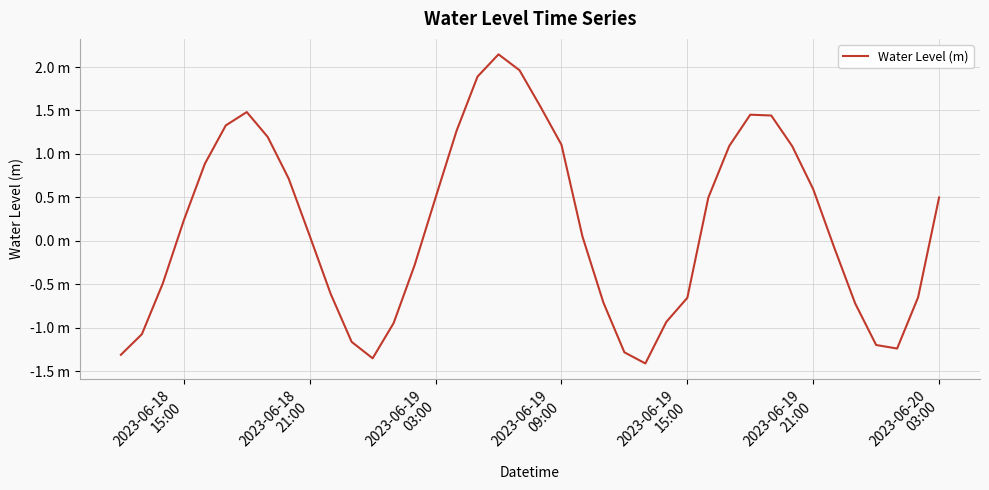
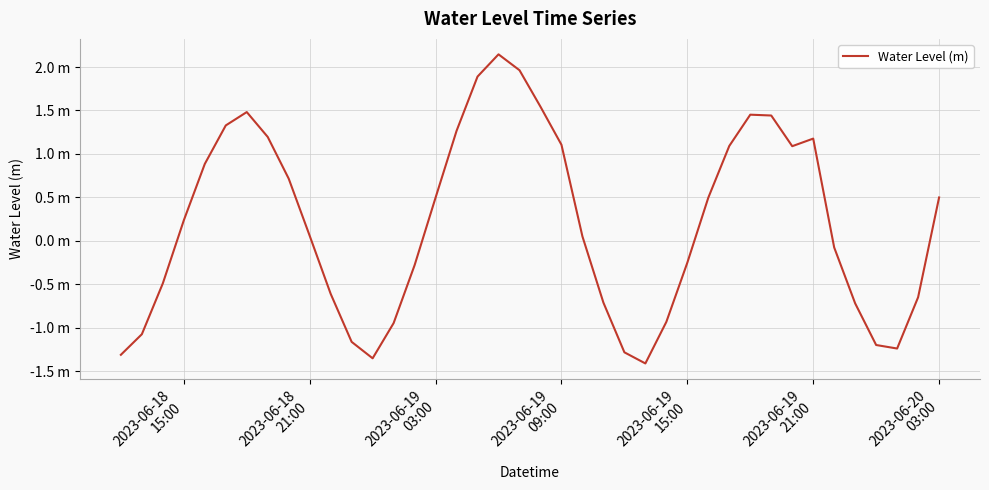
2023-06-19 15:00: -0.7 m -> -0.3 m
2023-06-19 21:00: 0.6 m -> 1.2 m
